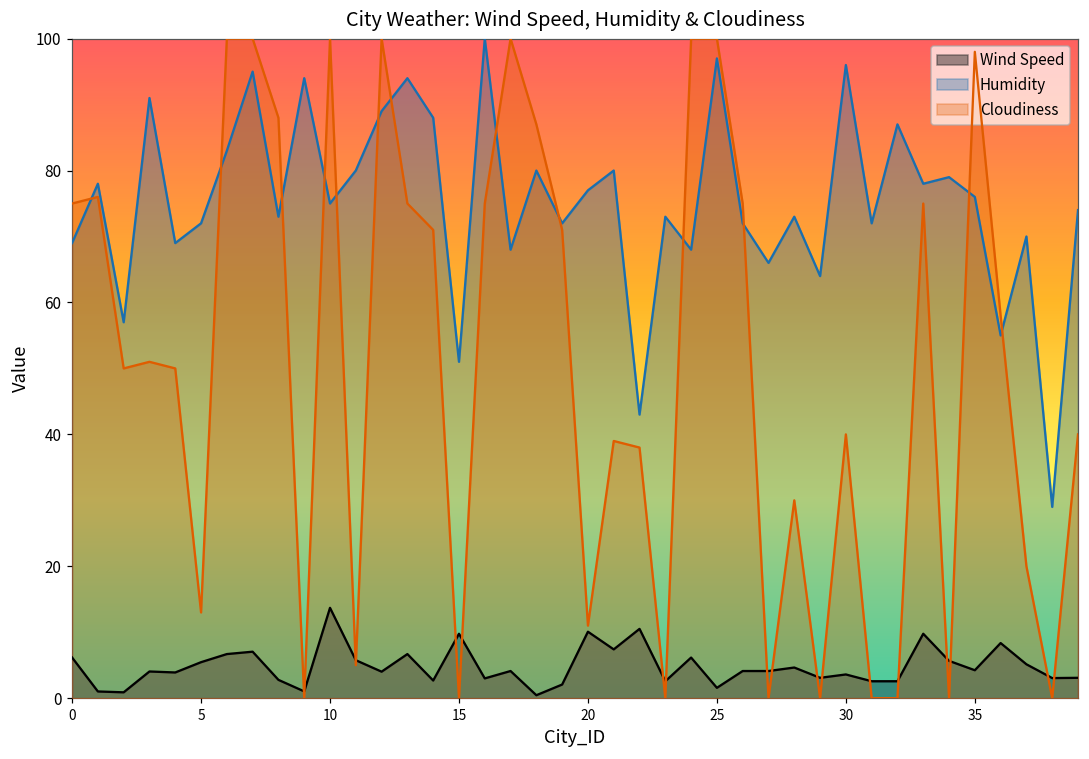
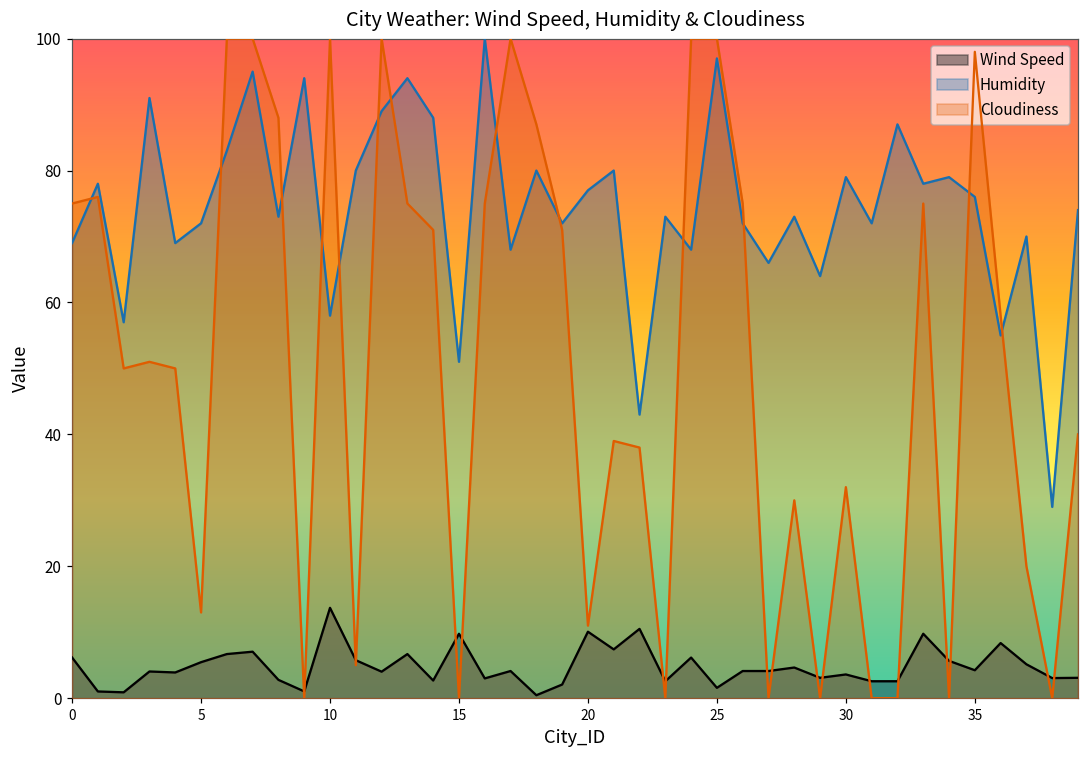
Humidity, 10: 75 -> 58
Humidity, 30: 96 -> 79
Cloudiness, 30: 40 -> 32
